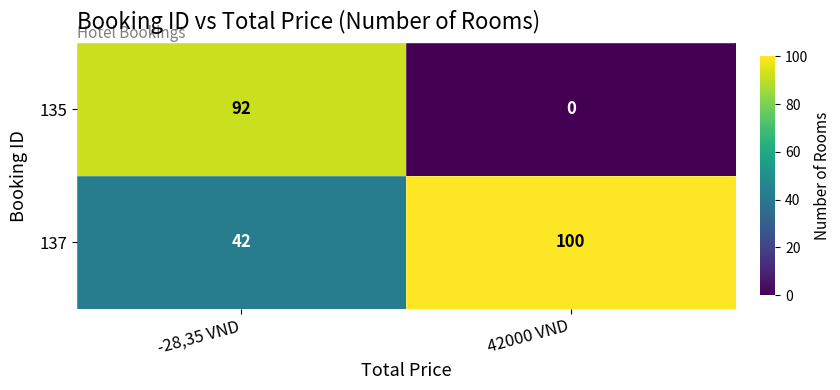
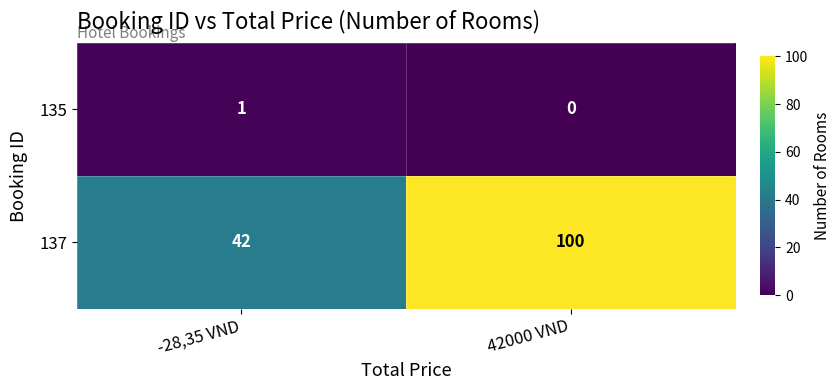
135, -28,35 VND: 92 -> 1
